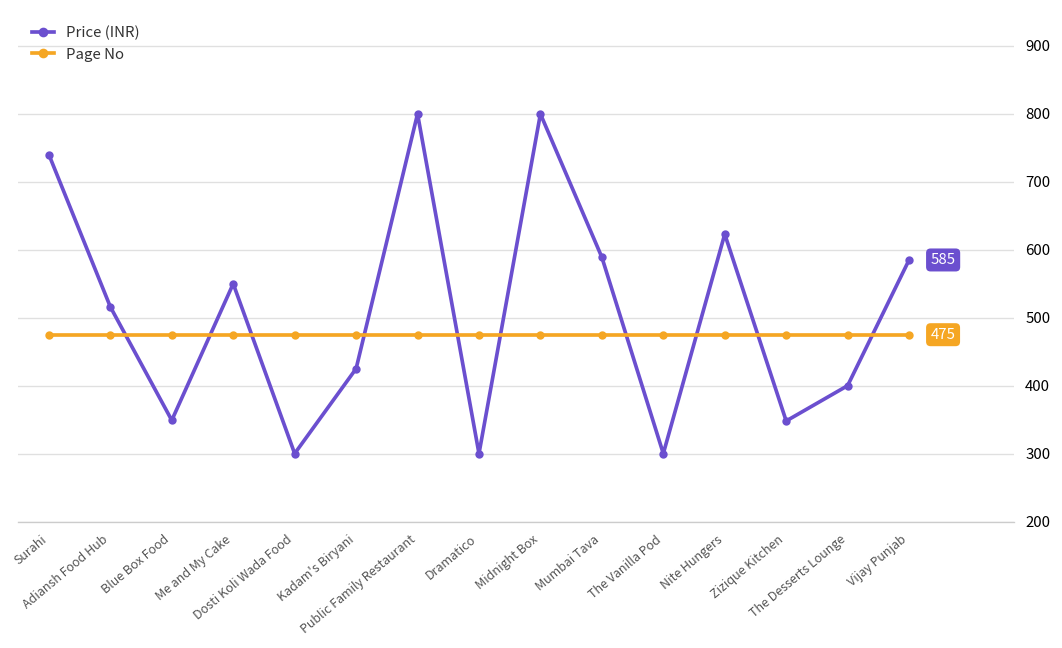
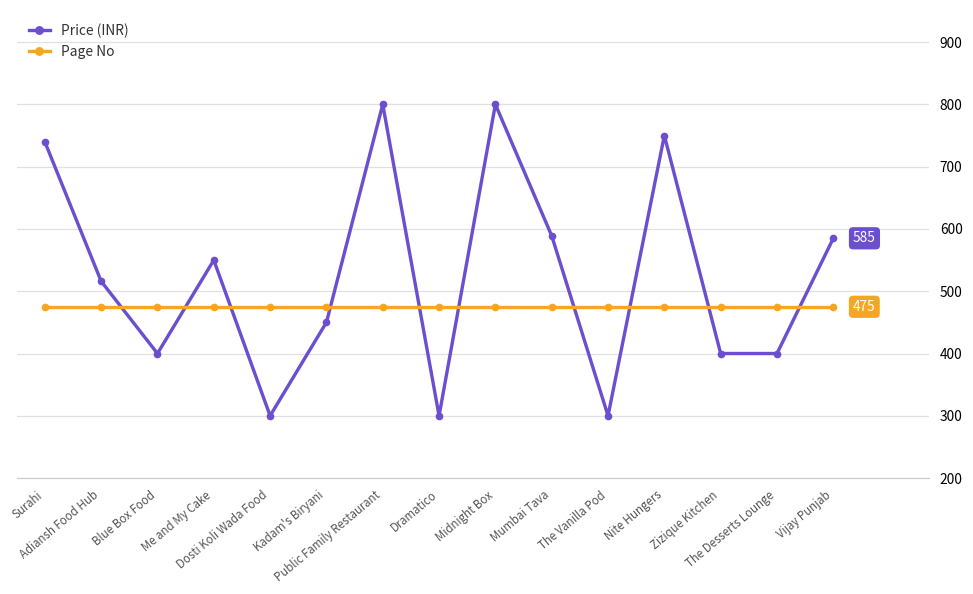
Price (INR), Blue Box Food: 350 -> 400
Price (INR), Kadam's Biryani: 430 -> 450
Price (INR), Nite Hungers: 620 -> 750
Price (INR), Zizique Kitchen: 350 -> 400
